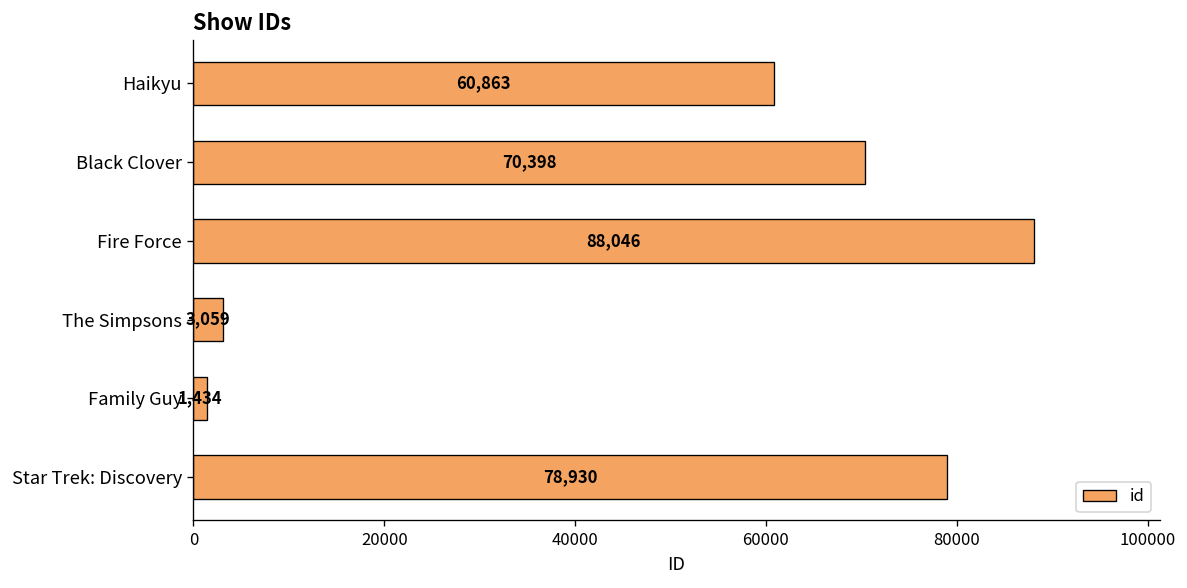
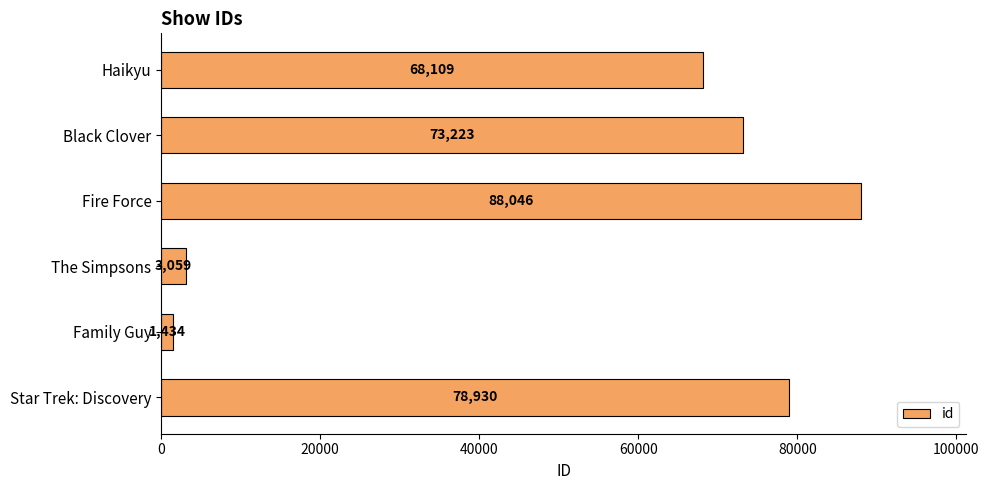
Haikyu: 60,863 -> 68,109
Black Clover: 70,398 -> 73,223
